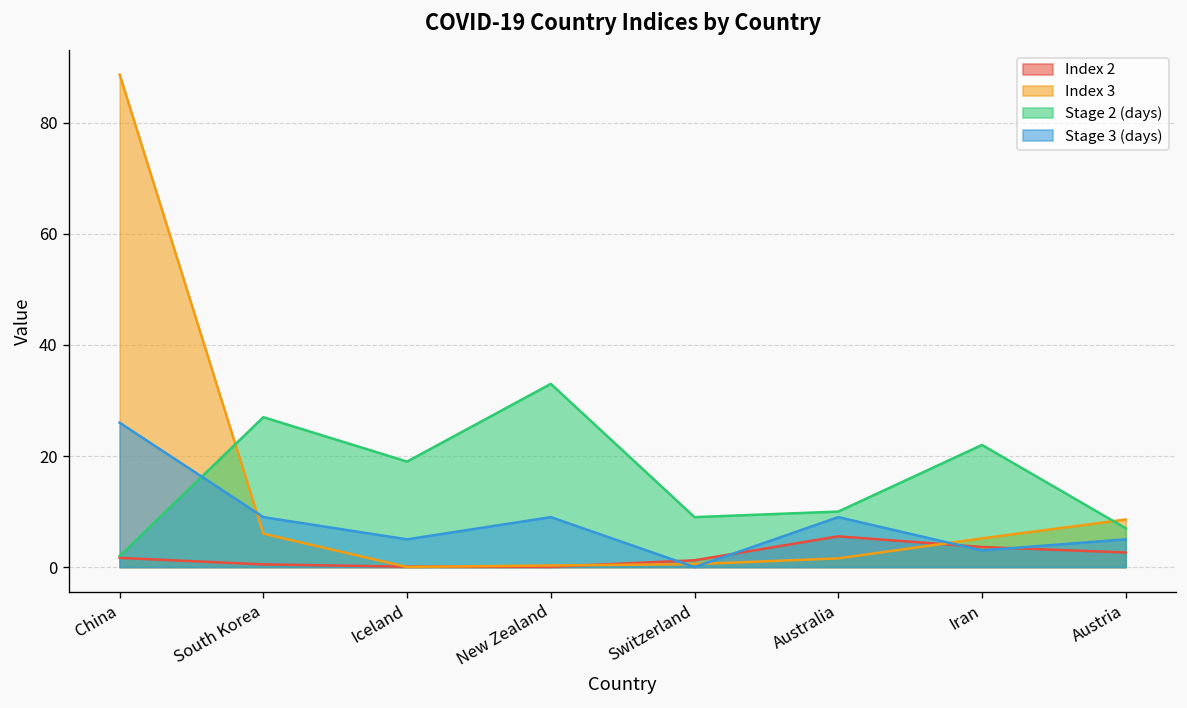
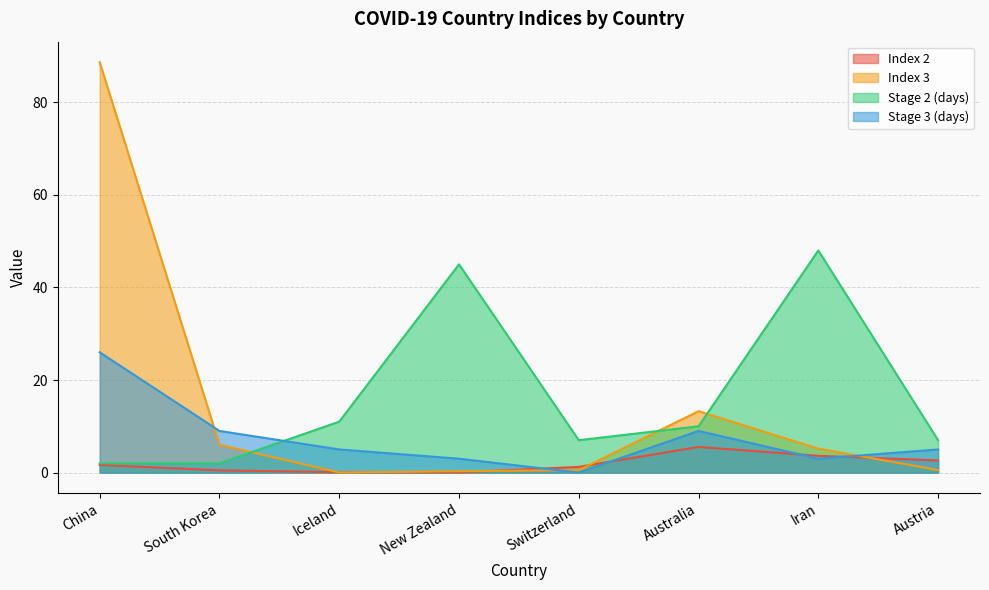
Stage 2 (days), South Korea: 27 -> 2
Stage 2 (days), Iceland: 19 -> 11
Stage 2 (days), New Zealand: 33 -> 45
Stage 3 (days), New Zealand: 9 -> 3
Stage 2 (days), Switzerland: 9 -> 7
Index 3, Australia: 2 -> 13
Stage 2 (days), Iran: 22 -> 48
Index 3, Austria: 9 -> 1
